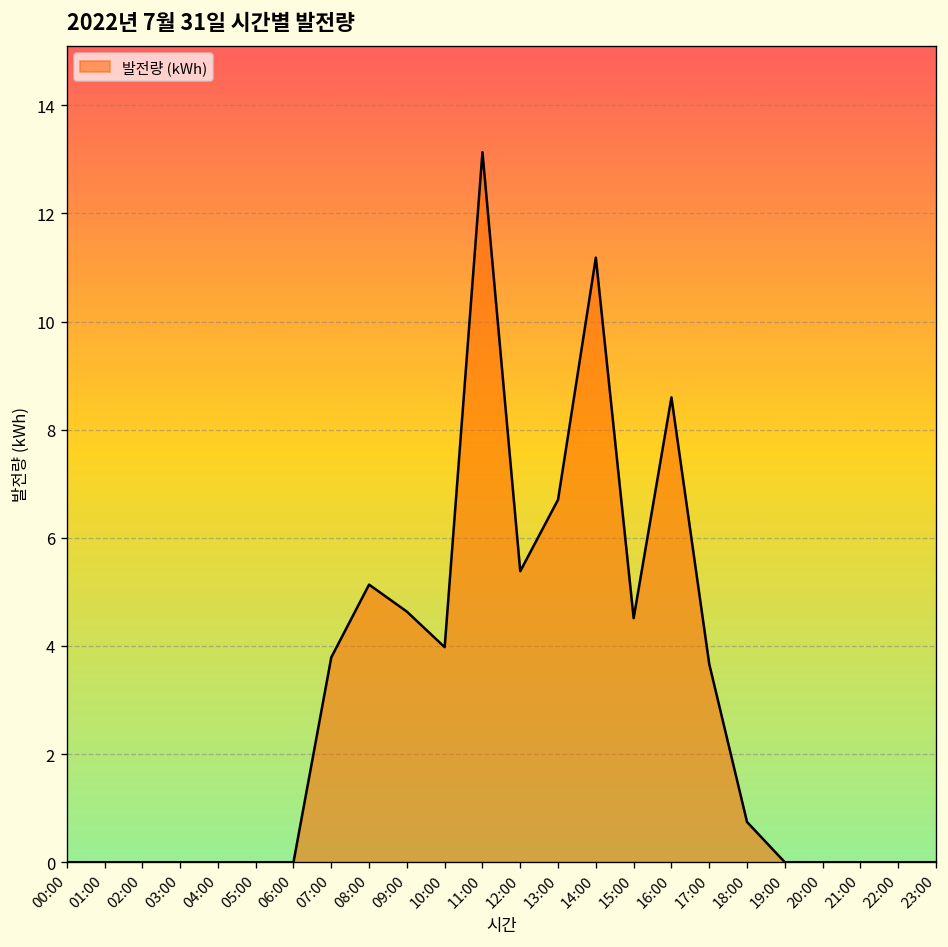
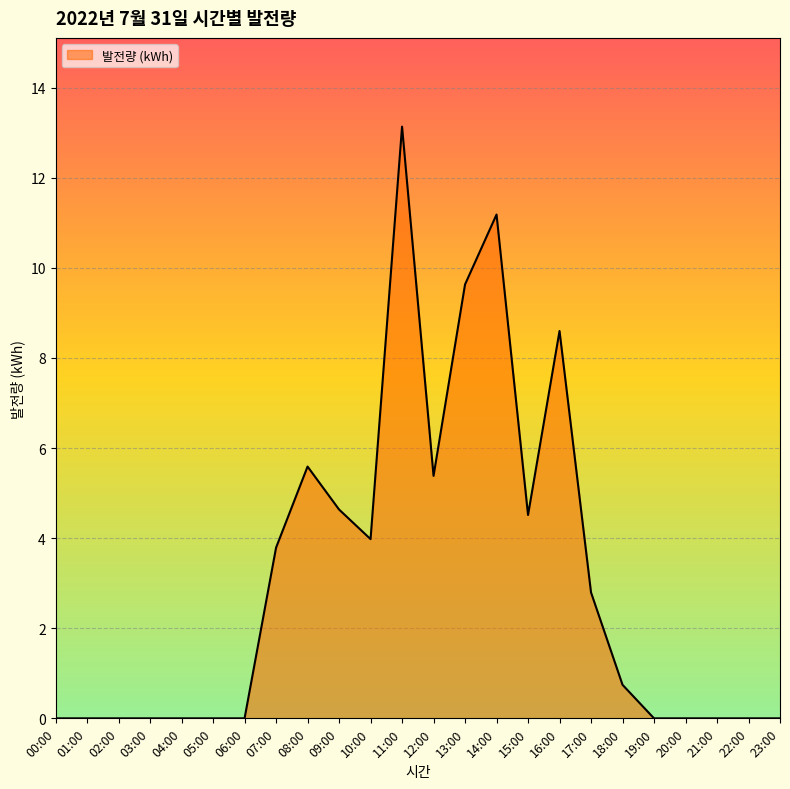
08:00: 5.1 -> 5.6
13:00: 6.7 -> 9.6
17:00: 3.7 -> 2.8
